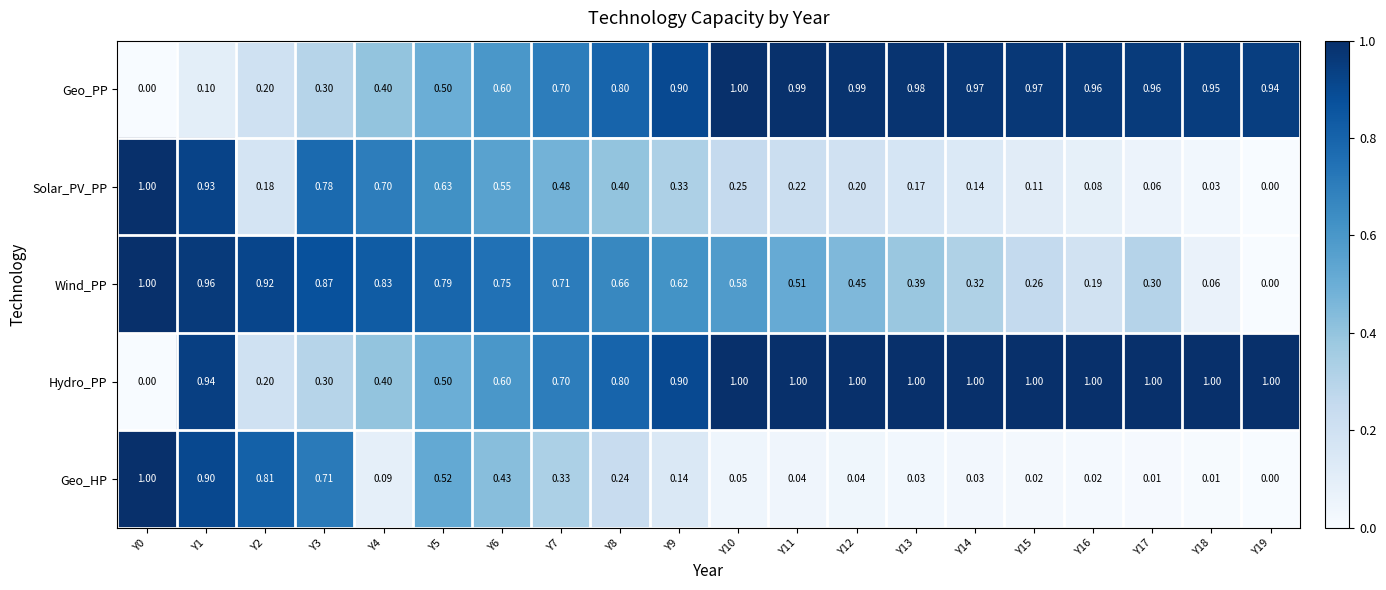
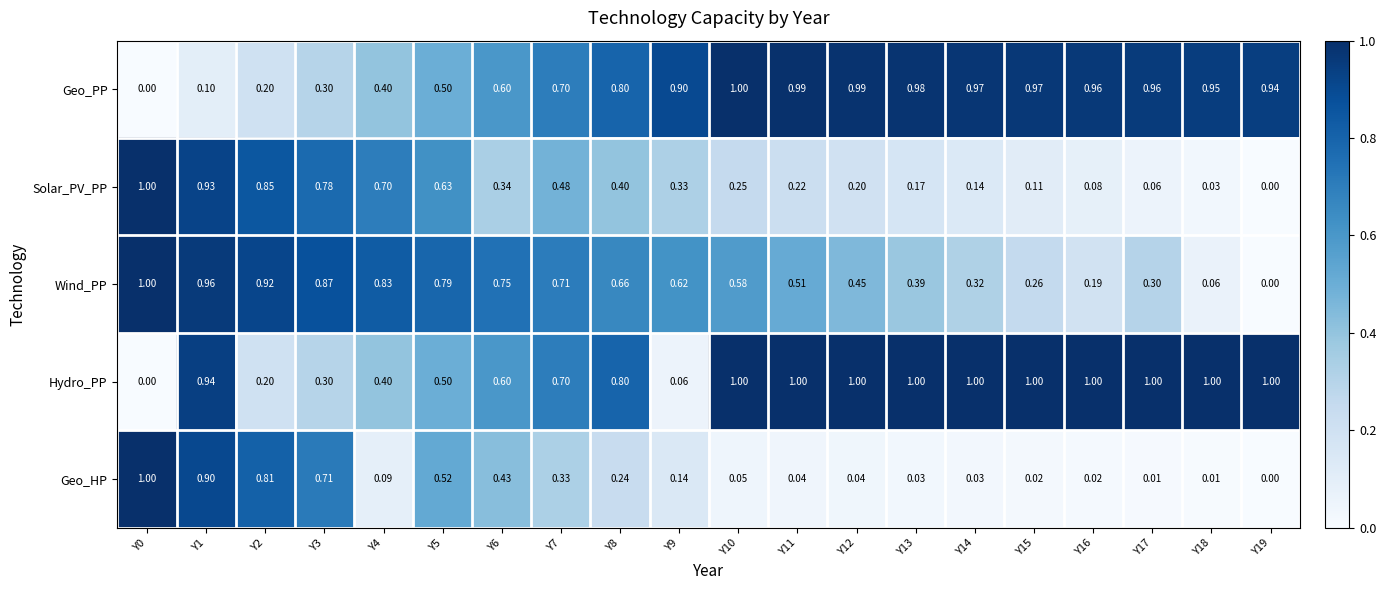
Solar_PV_PP, Y2: 0.18 -> 0.85
Solar_PV_PP, Y6: 0.55 -> 0.34
Hydro_PP, Y9: 0.90 -> 0.06
